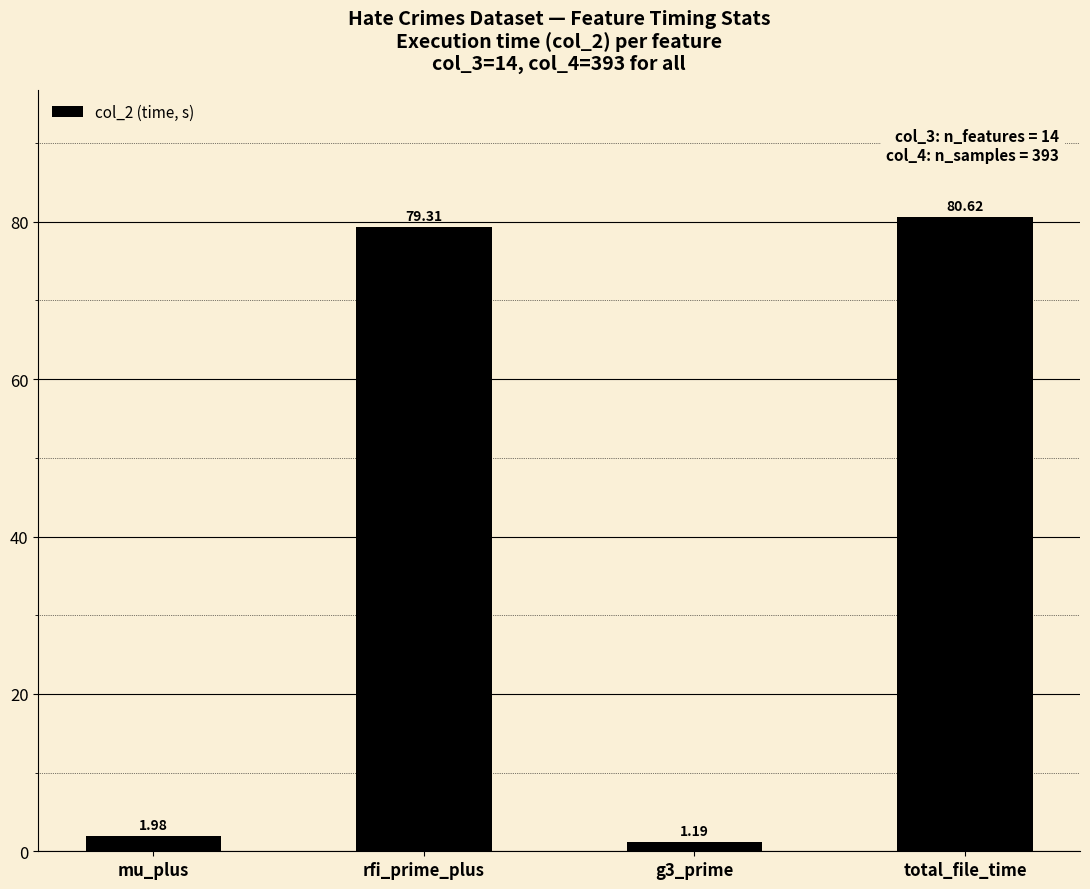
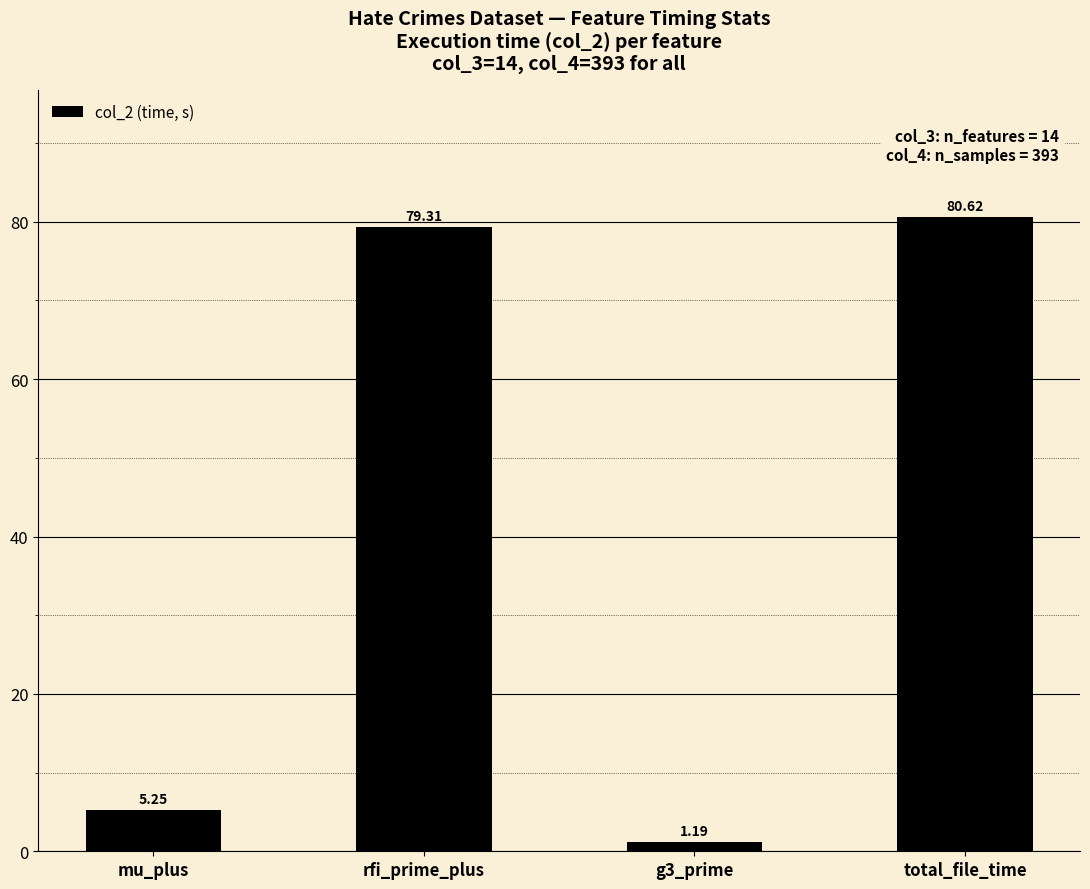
mu_plus: 1.98 -> 5.25
